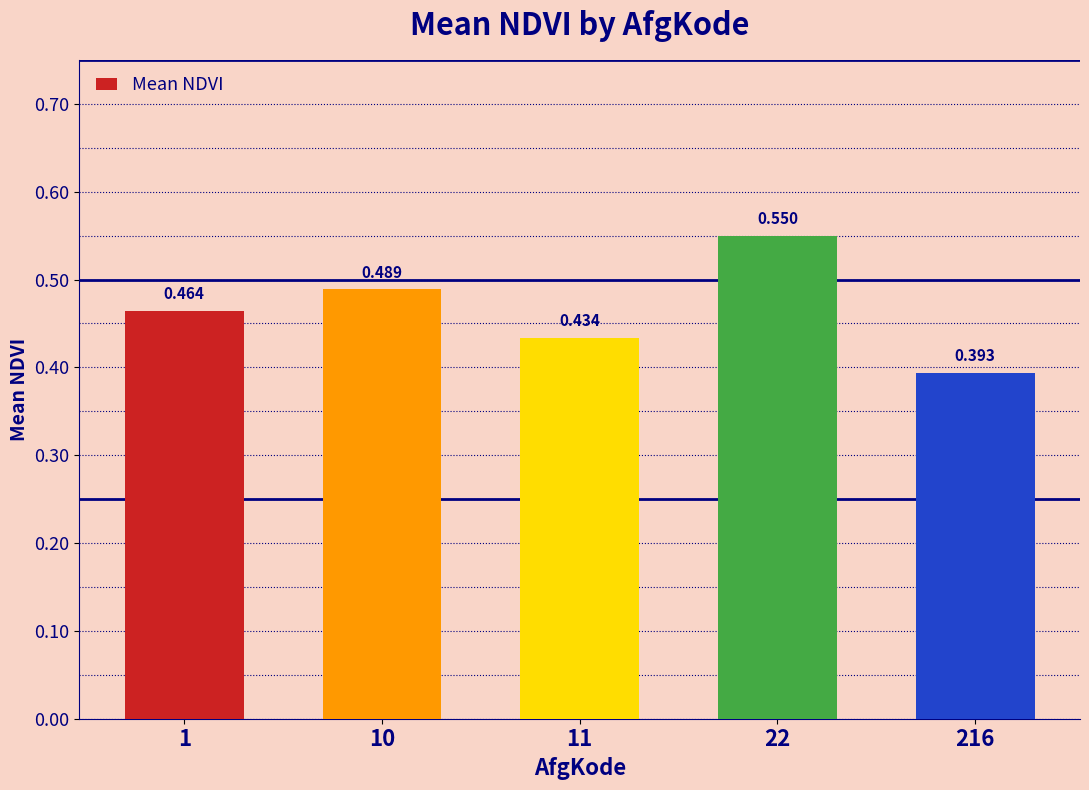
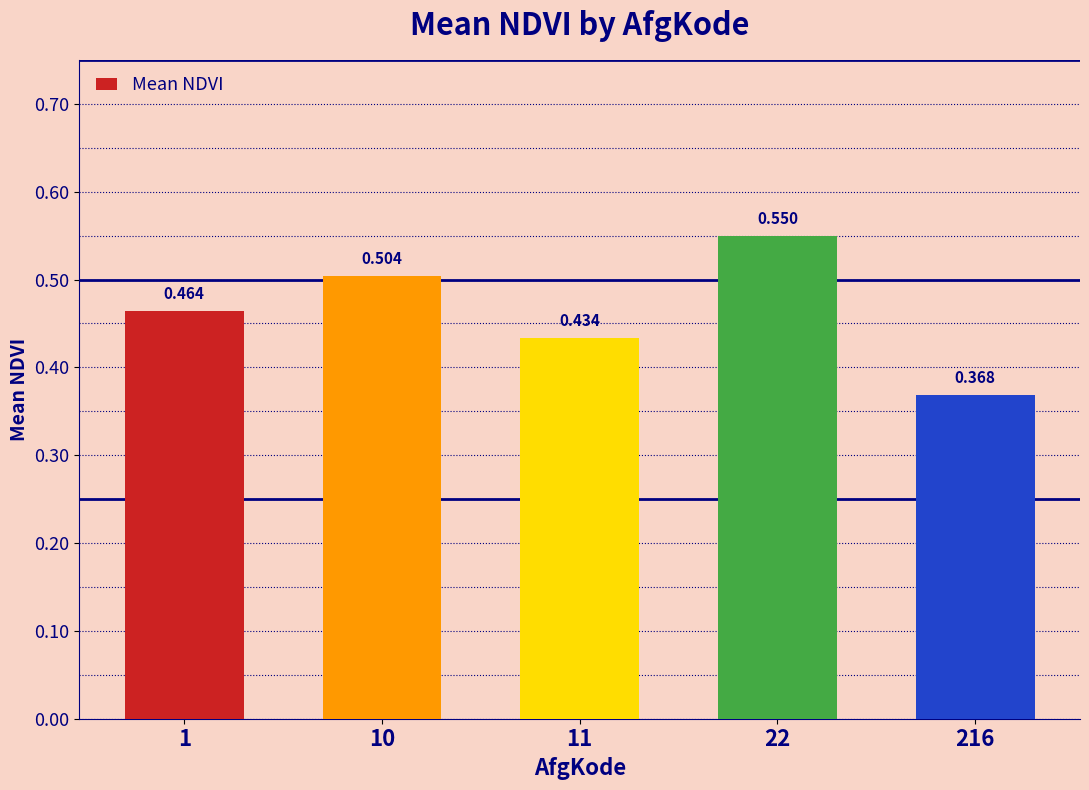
10: 0.489 -> 0.504
216: 0.393 -> 0.368
